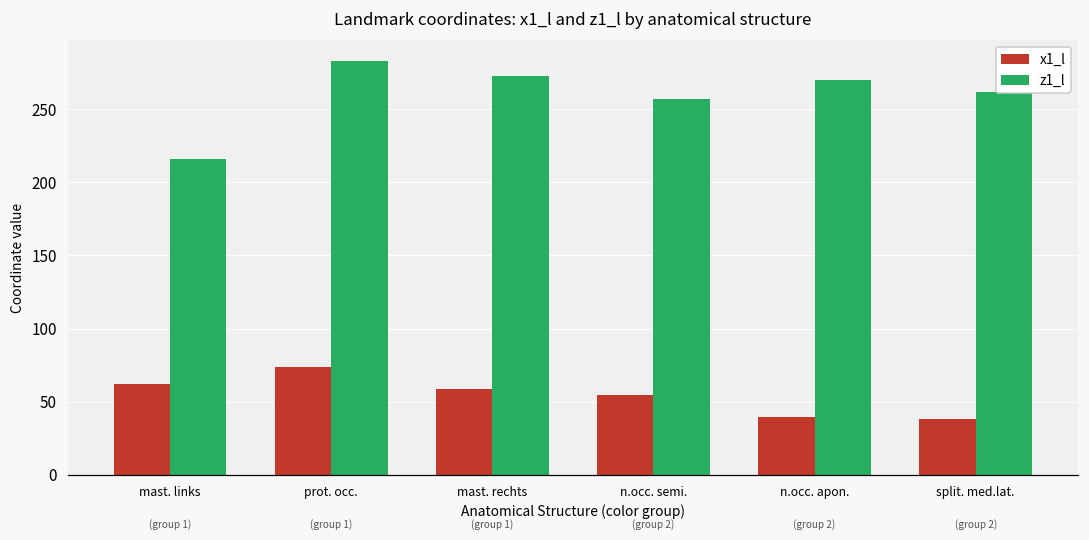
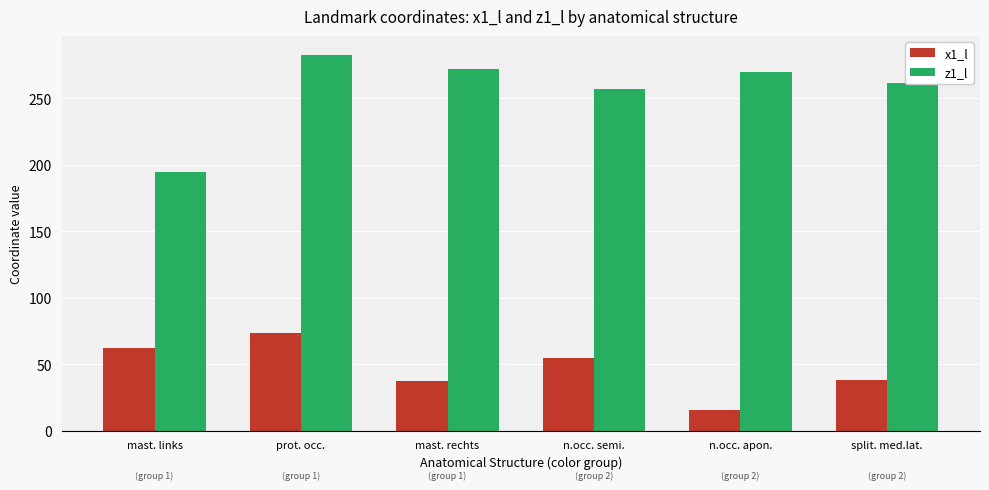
z1_l, mast. links: 216 -> 194
x1_l, mast. rechts: 59 -> 37
x1_l, n.occ. apon.: 39 -> 15
